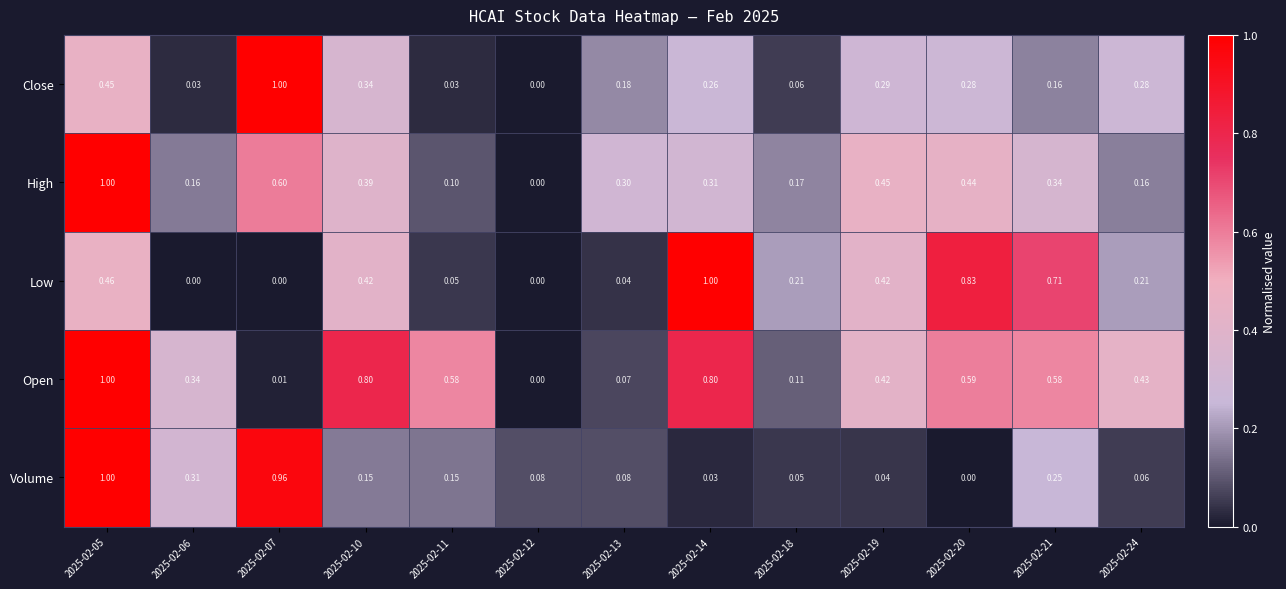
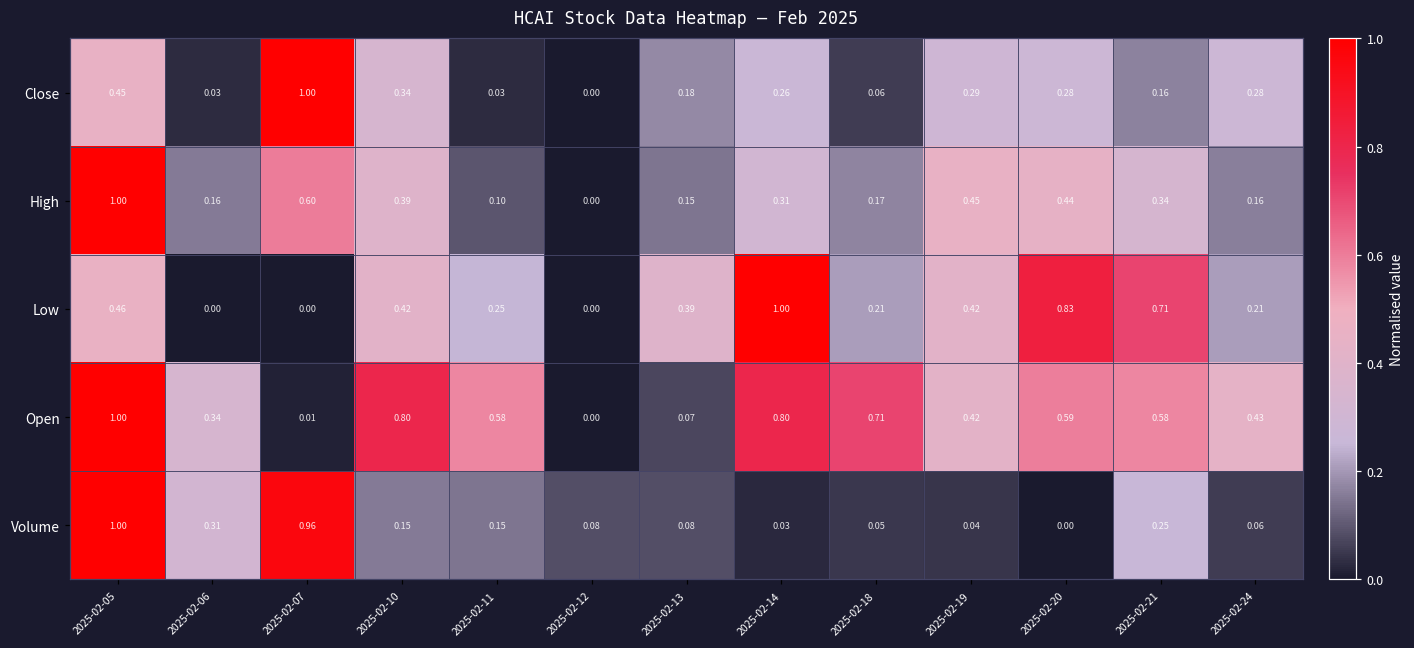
High, 2025-02-13: 0.30 -> 0.15
Low, 2025-02-11: 0.05 -> 0.25
Low, 2025-02-13: 0.04 -> 0.39
Open, 2025-02-18: 0.11 -> 0.71
